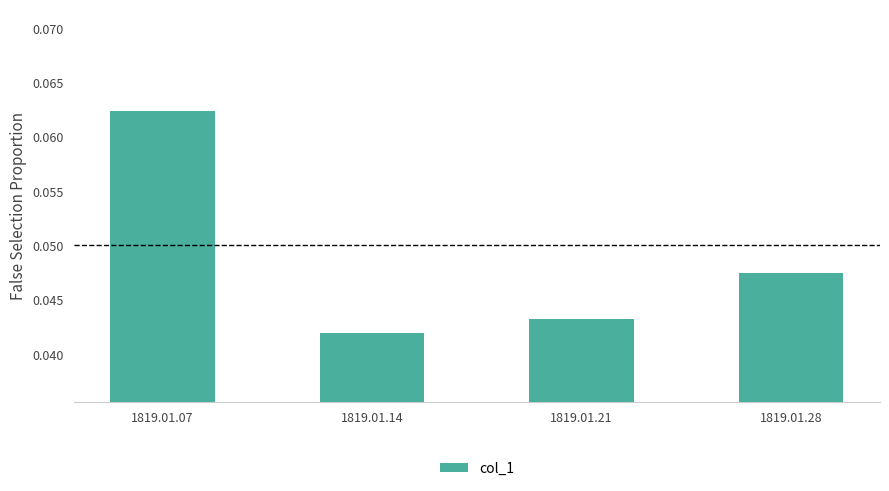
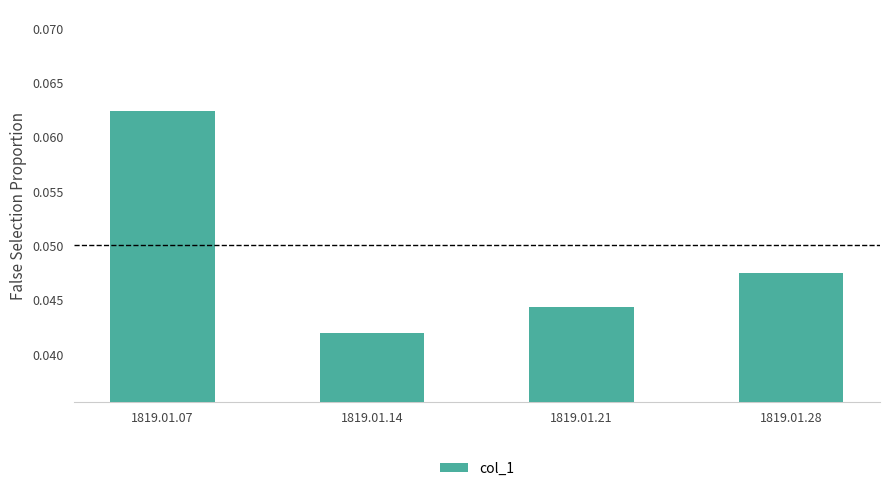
1819.01.21: 0.0432 -> 0.0444
